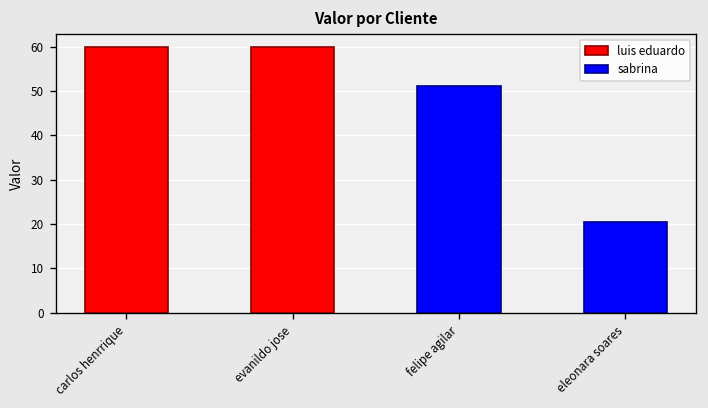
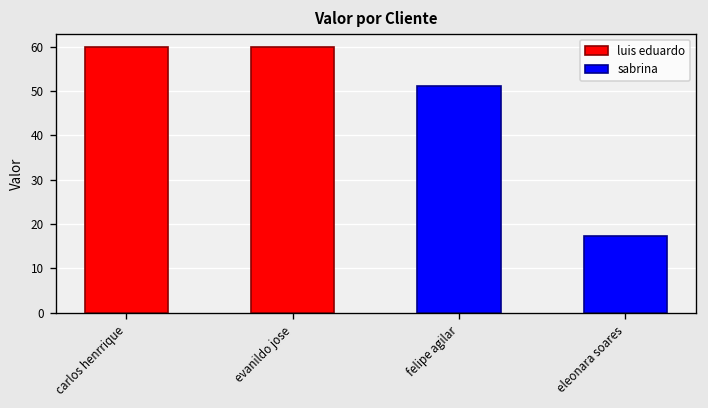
eleonara soares: 20 -> 17
